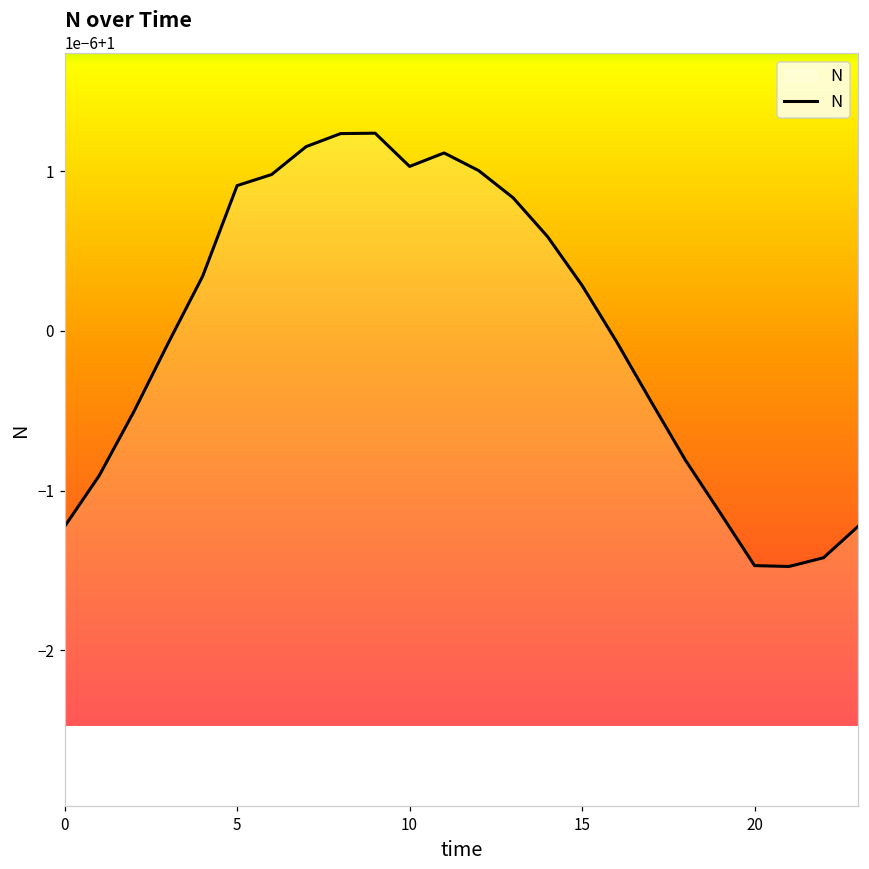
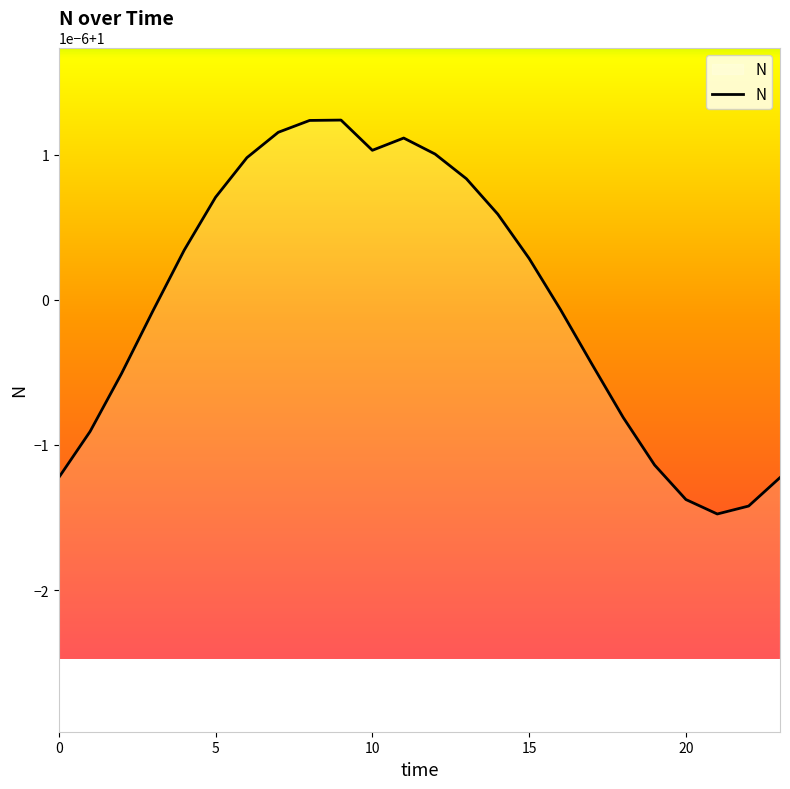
5: 1.00000091 -> 1.00000071
20: 0.99999853 -> 0.99999862
